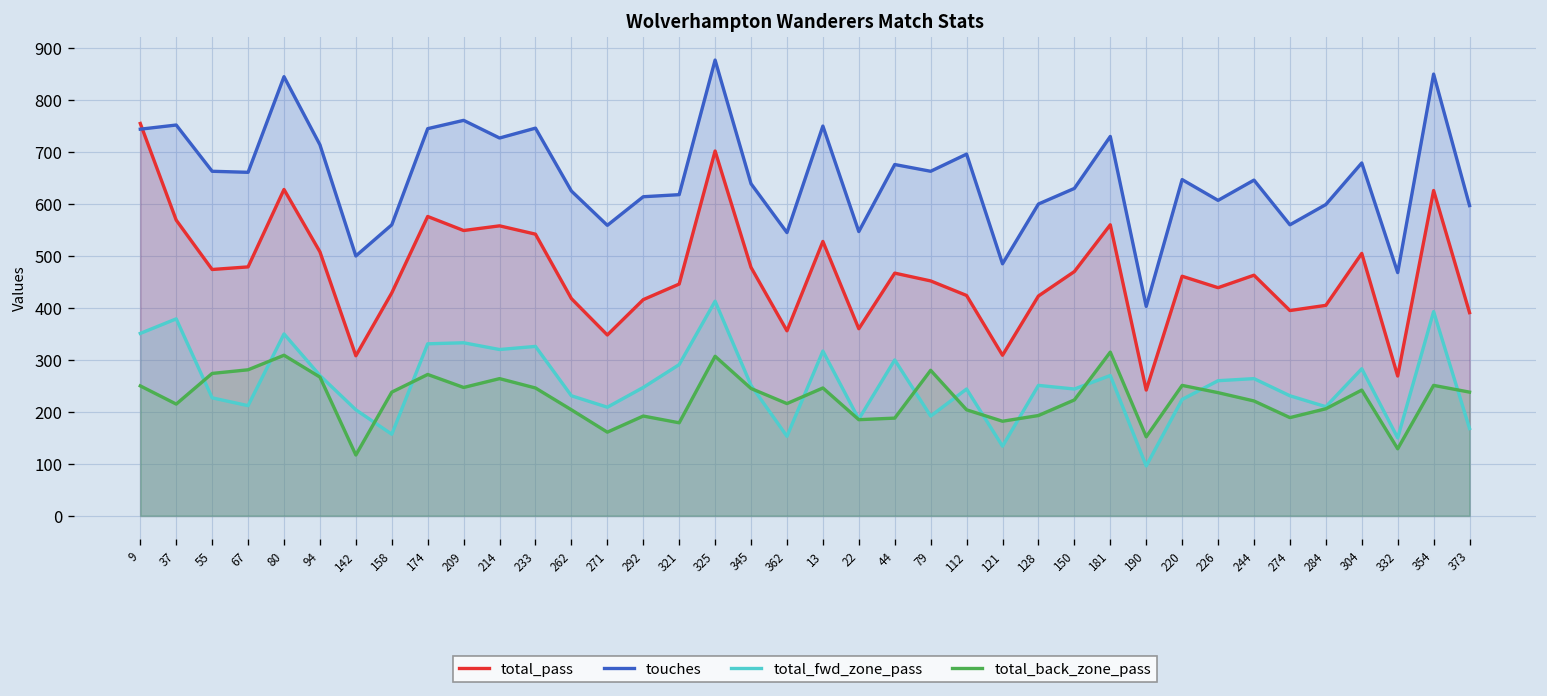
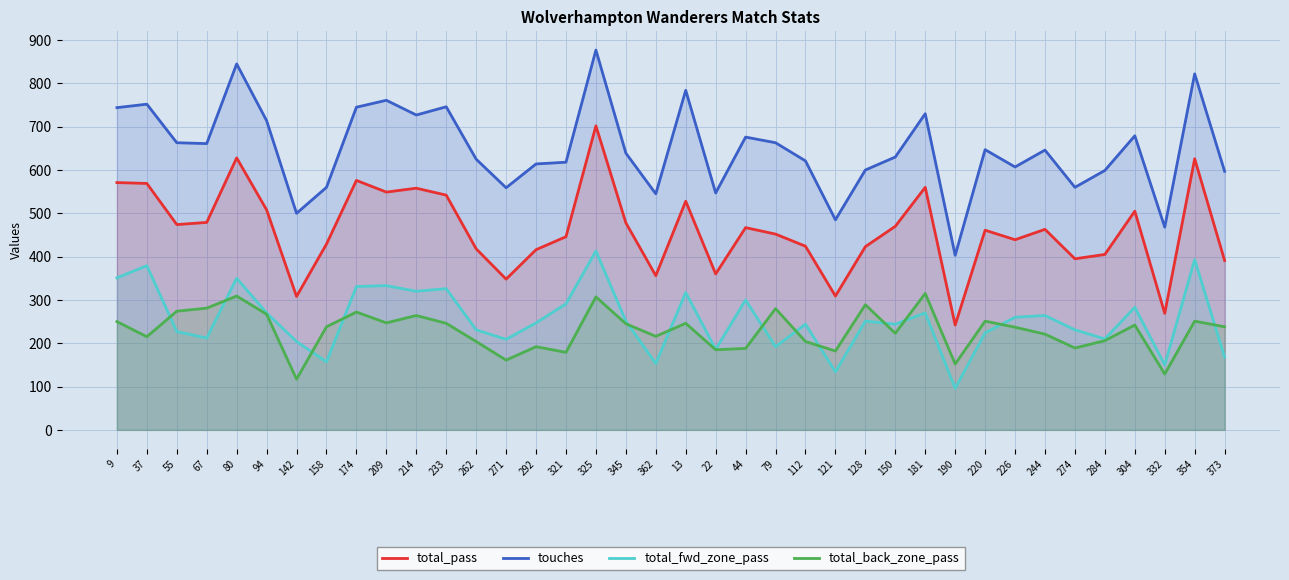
total_pass, 9: 760 -> 570
touches, 13: 750 -> 780
touches, 112: 700 -> 620
total_back_zone_pass, 128: 190 -> 290
touches, 354: 850 -> 820
